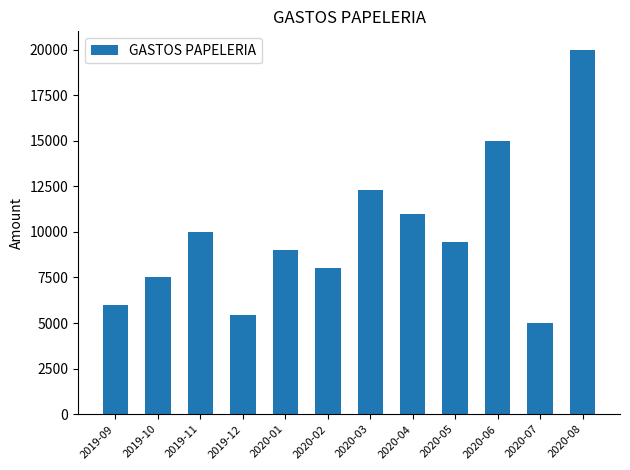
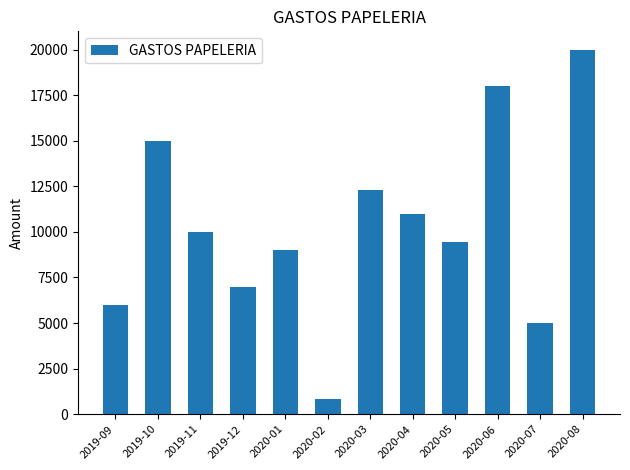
2019-10: 7500 -> 15000
2019-12: 5500 -> 7000
2020-02: 8000 -> 800
2020-06: 15000 -> 18000
